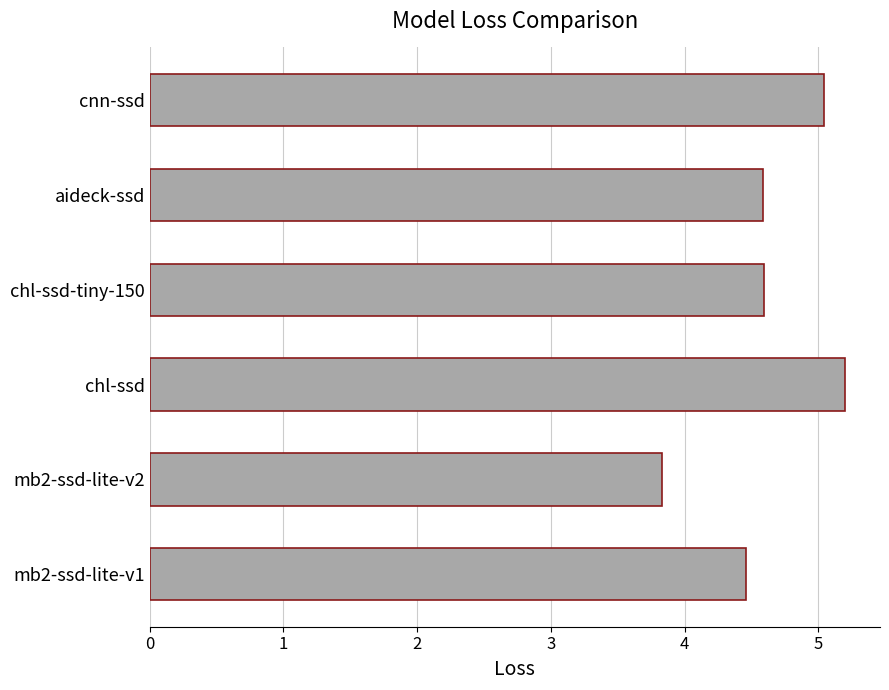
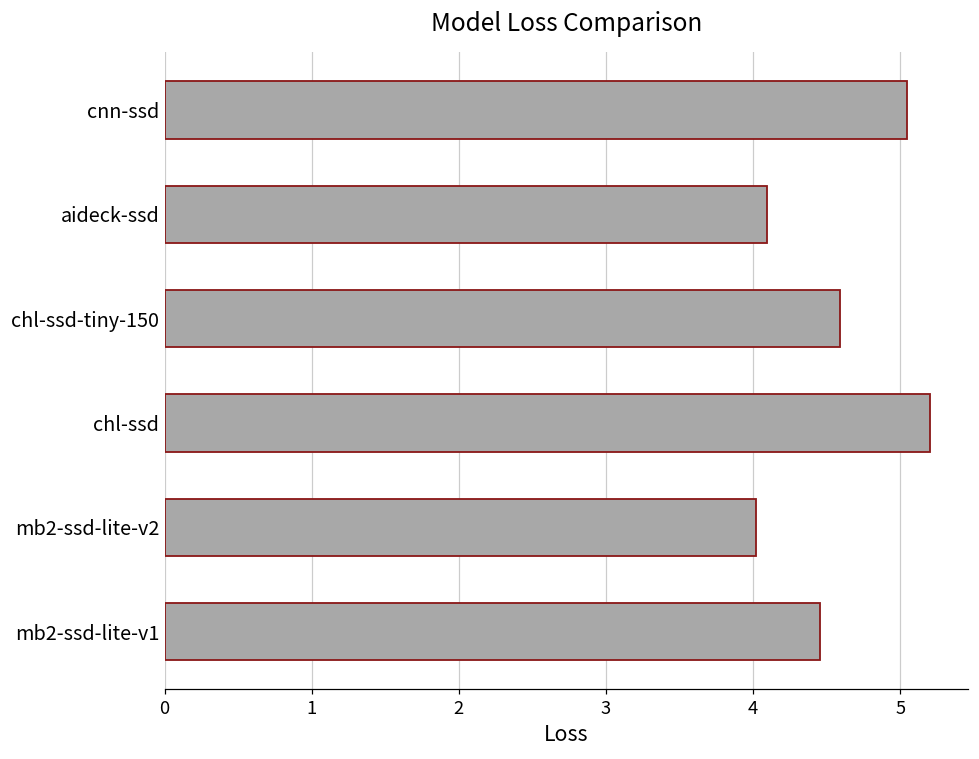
aideck-ssd: 4.59 -> 4.10
mb2-ssd-lite-v2: 3.83 -> 4.02
